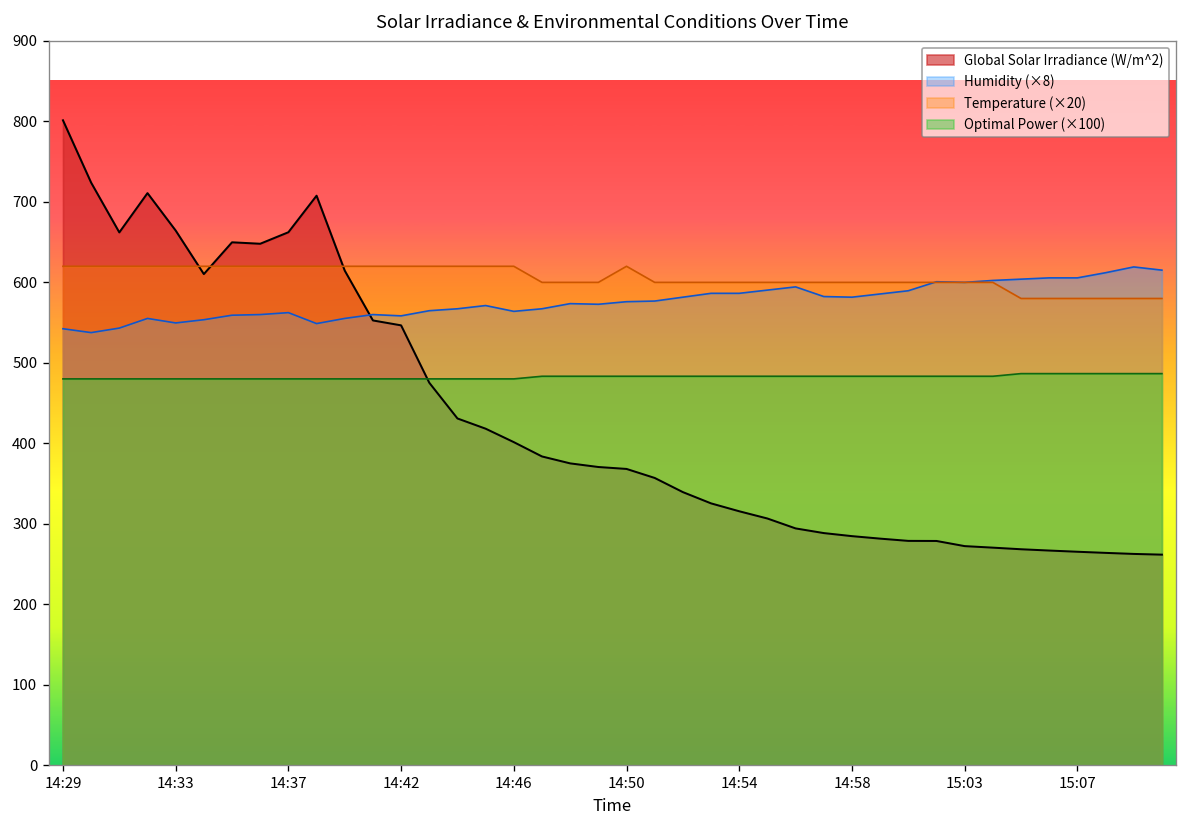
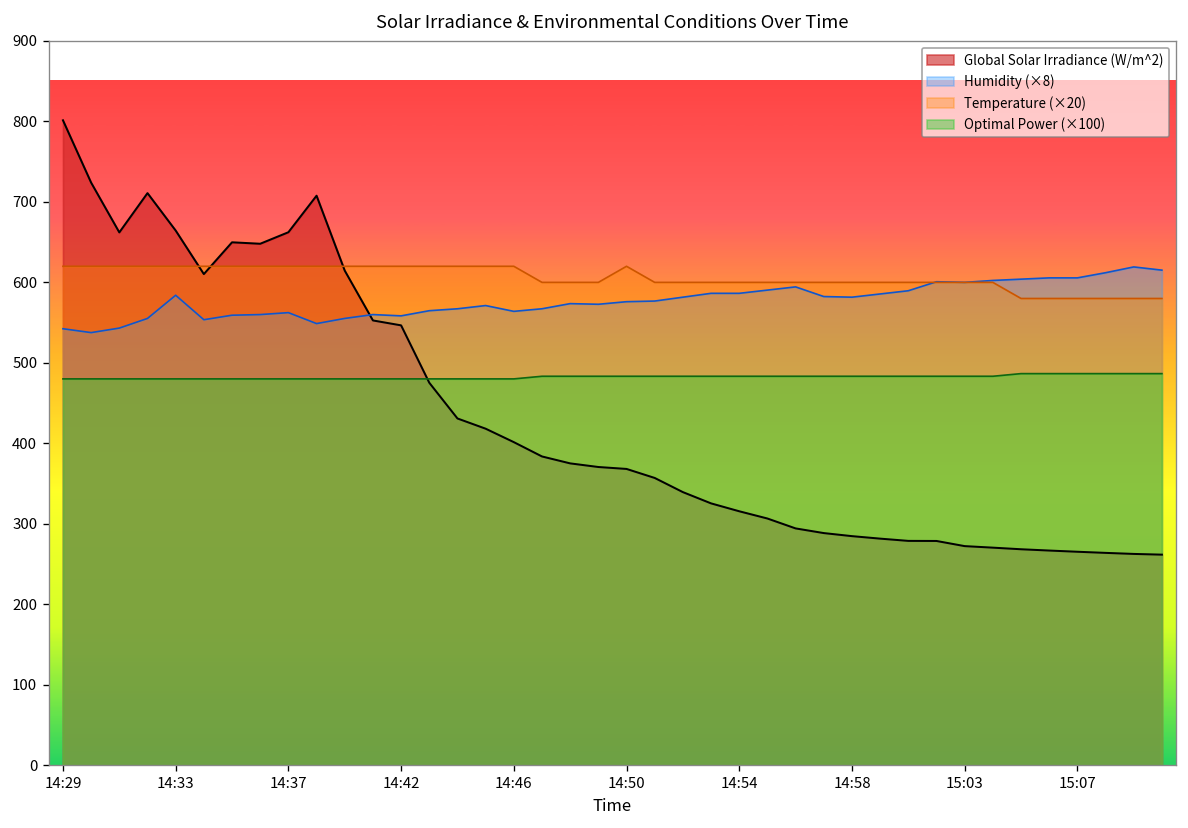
Humidity (×8), 14:33: 550 -> 580
